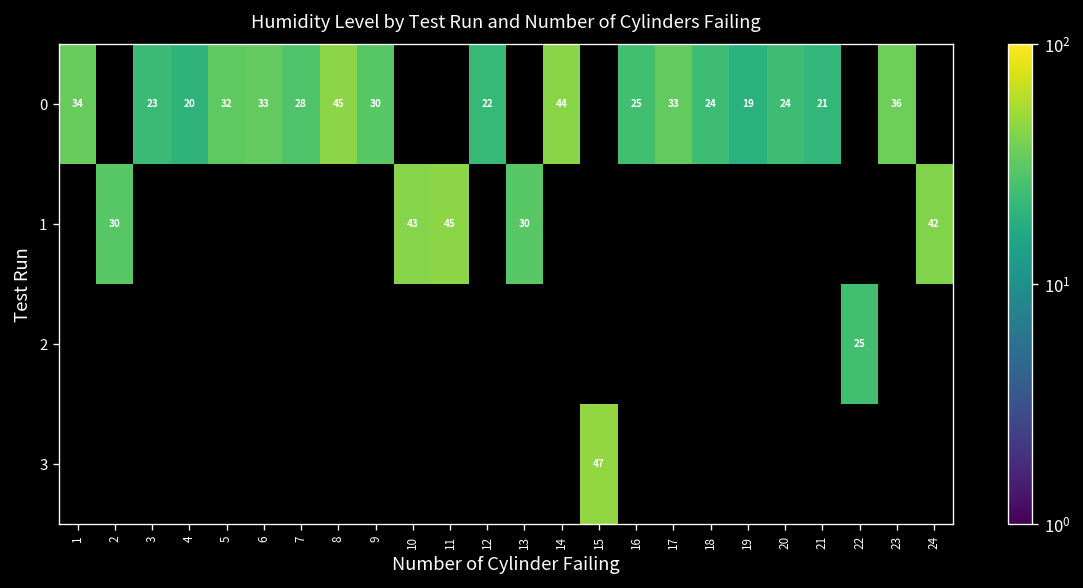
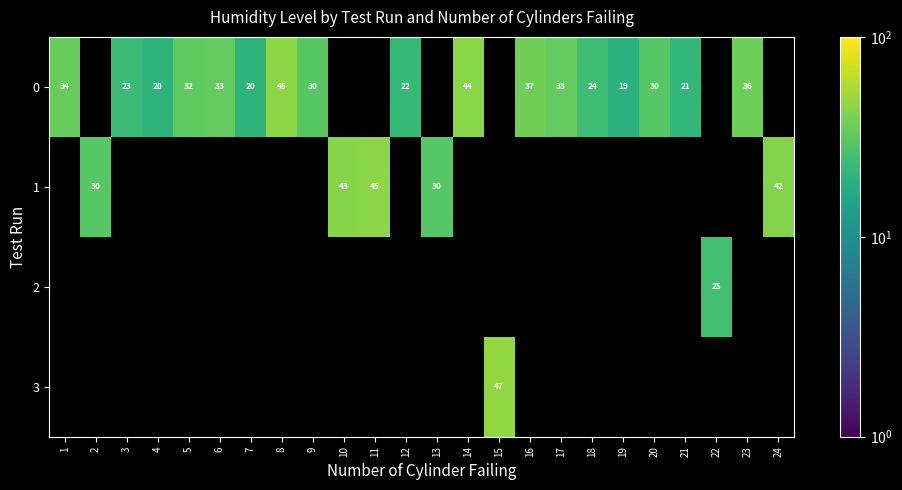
0, 7: 28 -> 20
0, 16: 25 -> 37
0, 20: 24 -> 30
